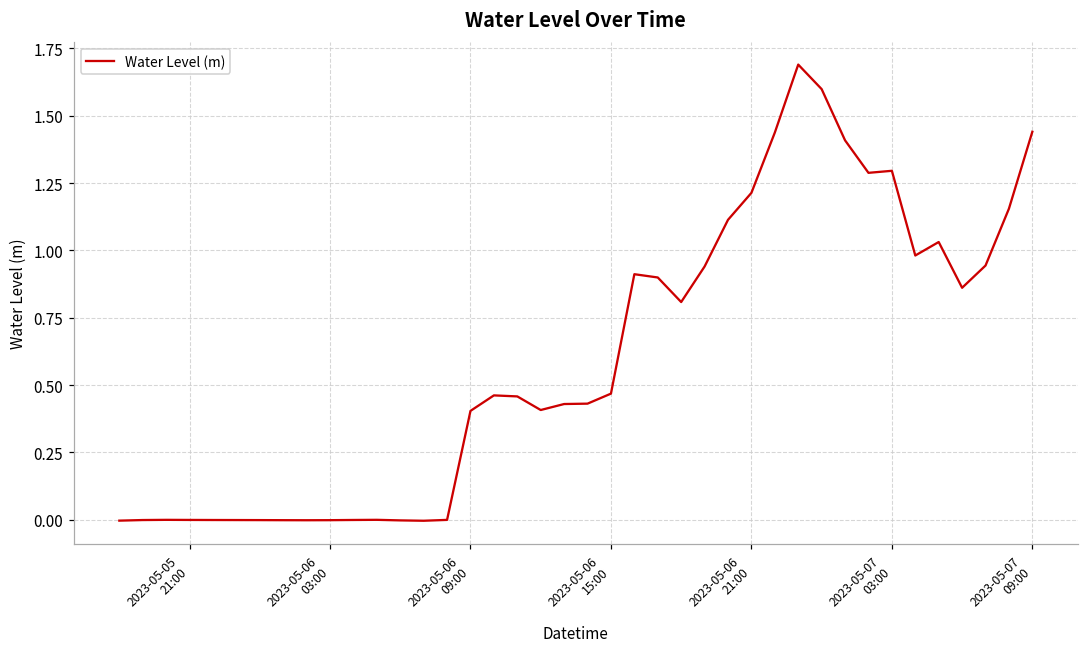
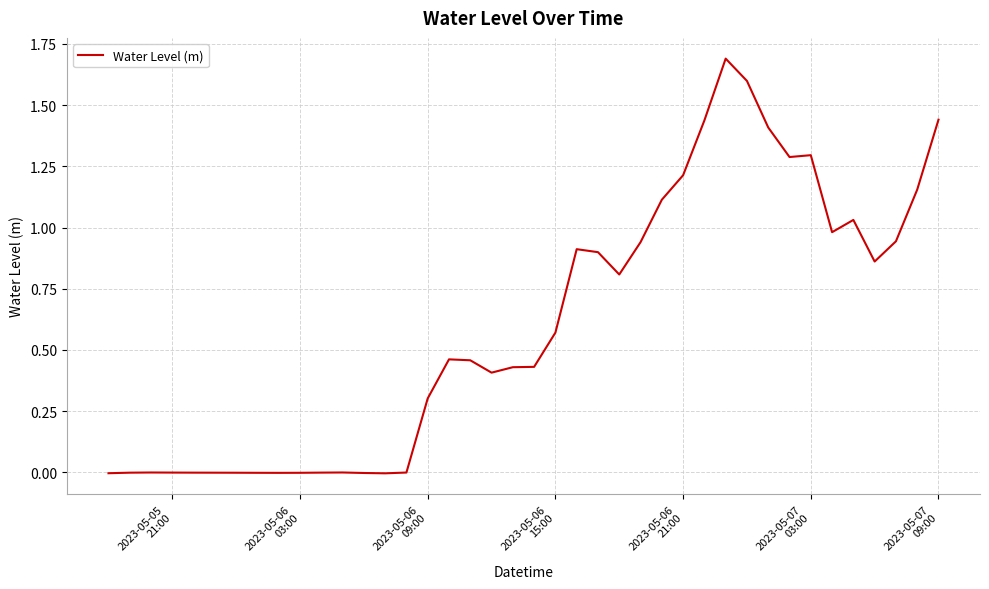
2023-05-06 09:00: 0.40 -> 0.30
2023-05-06 15:00: 0.47 -> 0.57
